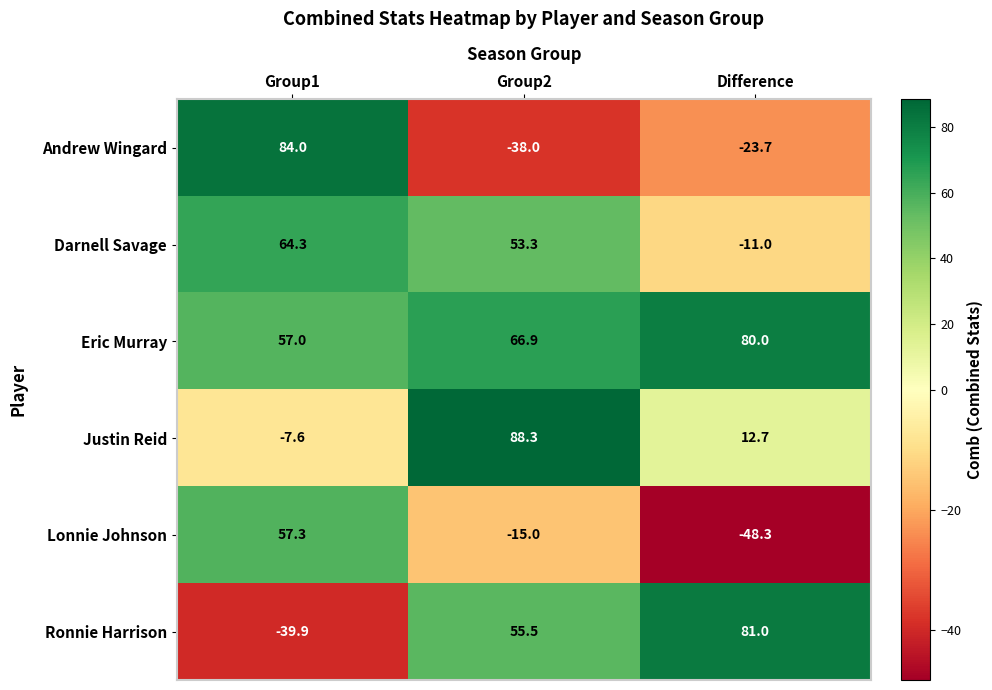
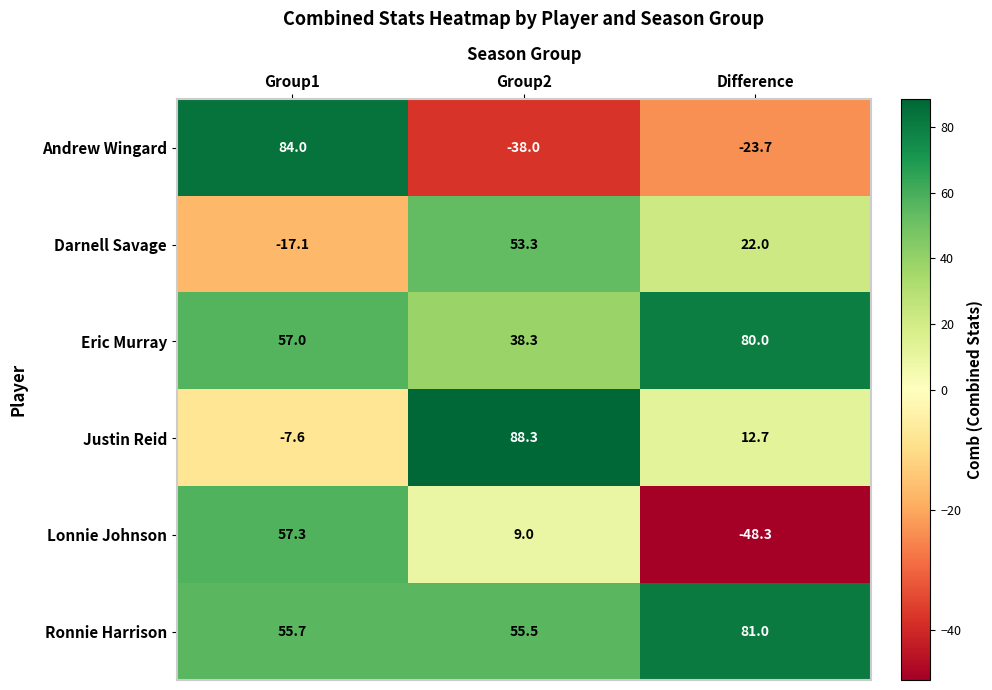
Darnell Savage, Group1: 64.3 -> -17.1
Darnell Savage, Difference: -11.0 -> 22.0
Eric Murray, Group2: 66.9 -> 38.3
Lonnie Johnson, Group2: -15.0 -> 9.0
Ronnie Harrison, Group1: -39.9 -> 55.7
